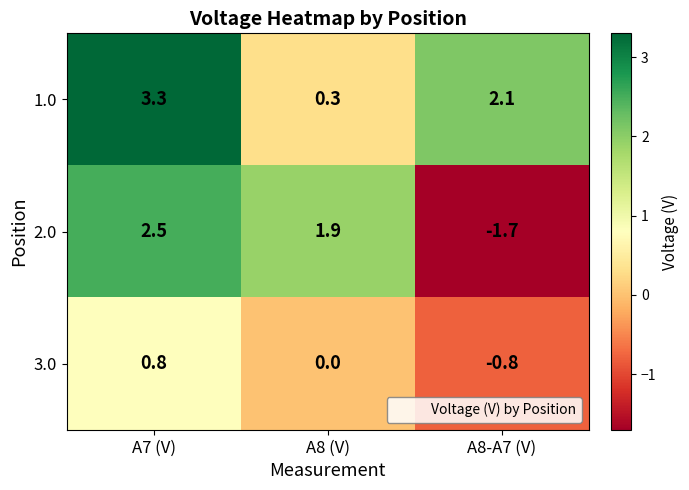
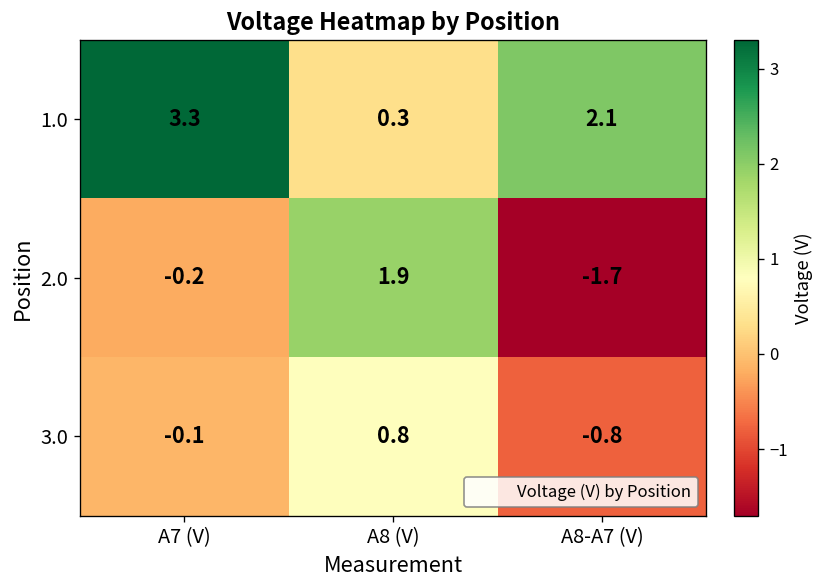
2.0, A7 (V): 2.5 -> -0.2
3.0, A7 (V): 0.8 -> -0.1
3.0, A8 (V): 0.0 -> 0.8
